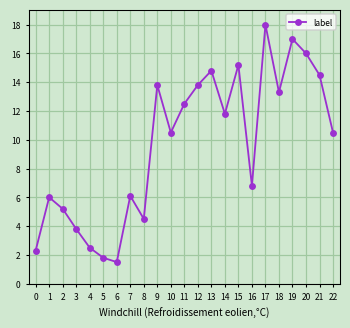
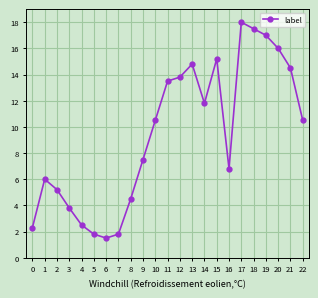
7: 6.1 -> 1.8
9: 13.8 -> 7.5
11: 12.5 -> 13.5
18: 13.3 -> 17.5
